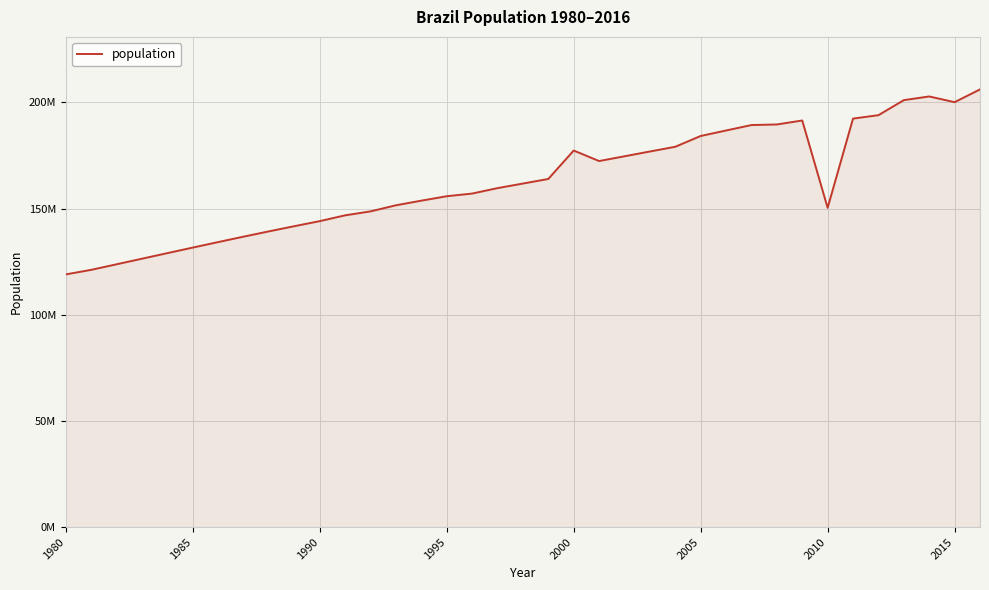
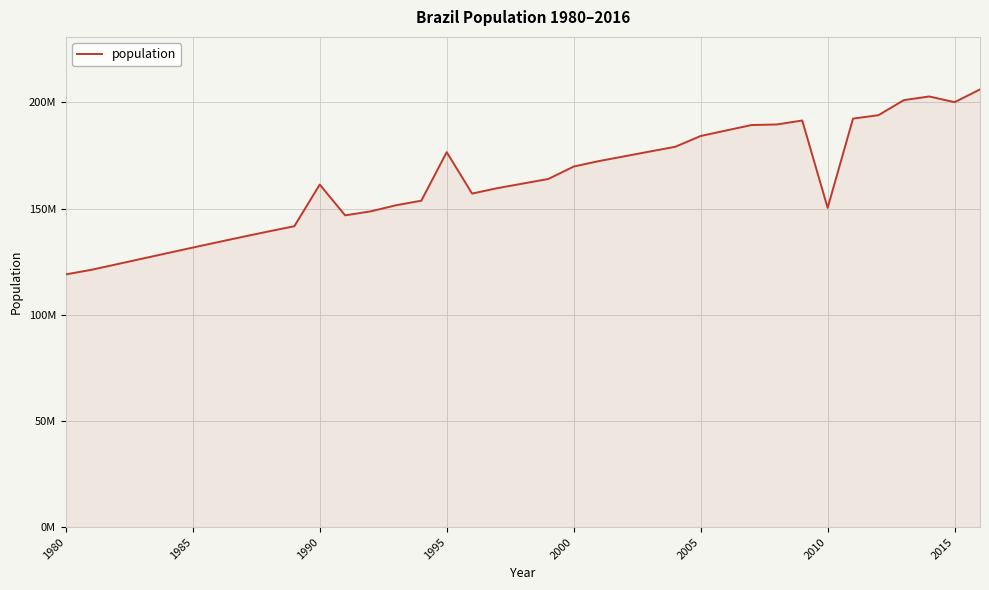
1990: 144000000 -> 161000000
1995: 156000000 -> 177000000
2000: 177000000 -> 170000000
